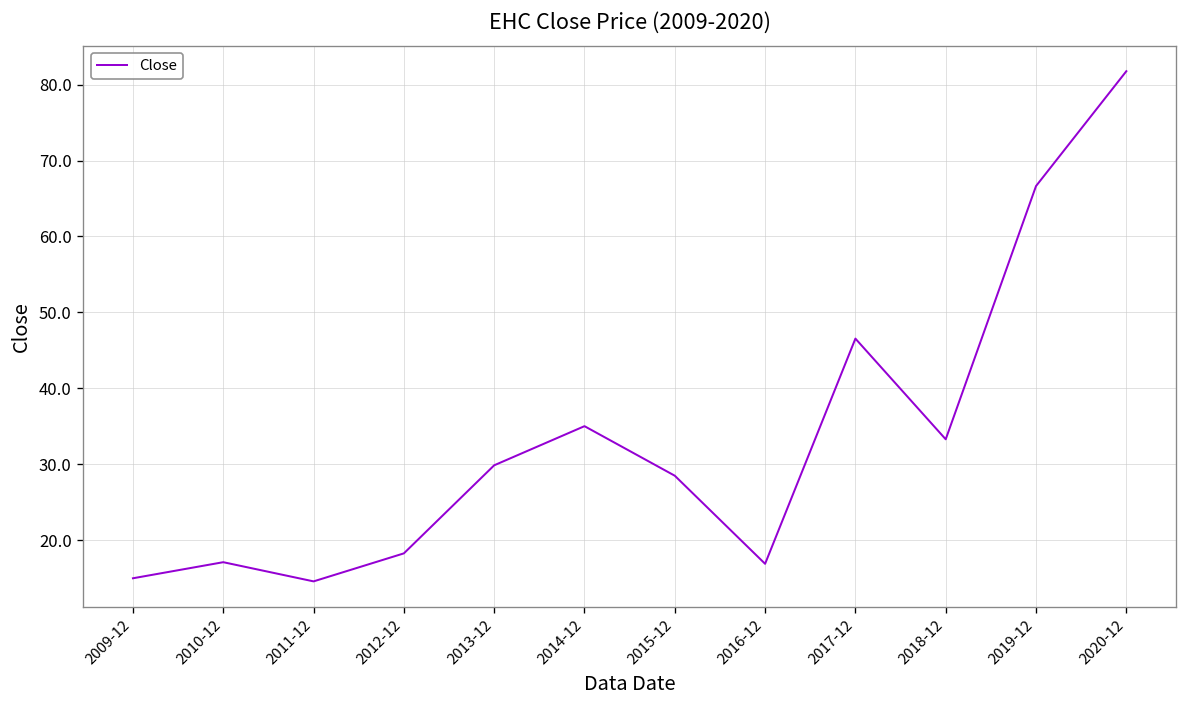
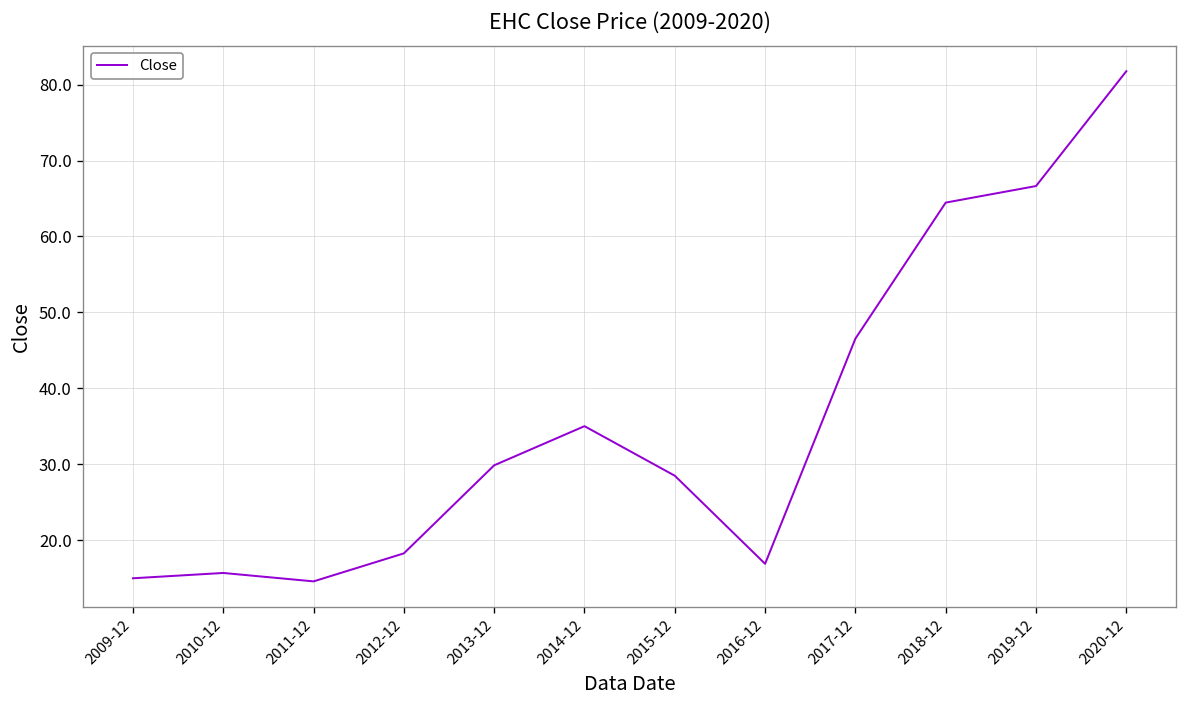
2010-12: 17 -> 16
2018-12: 33 -> 64
